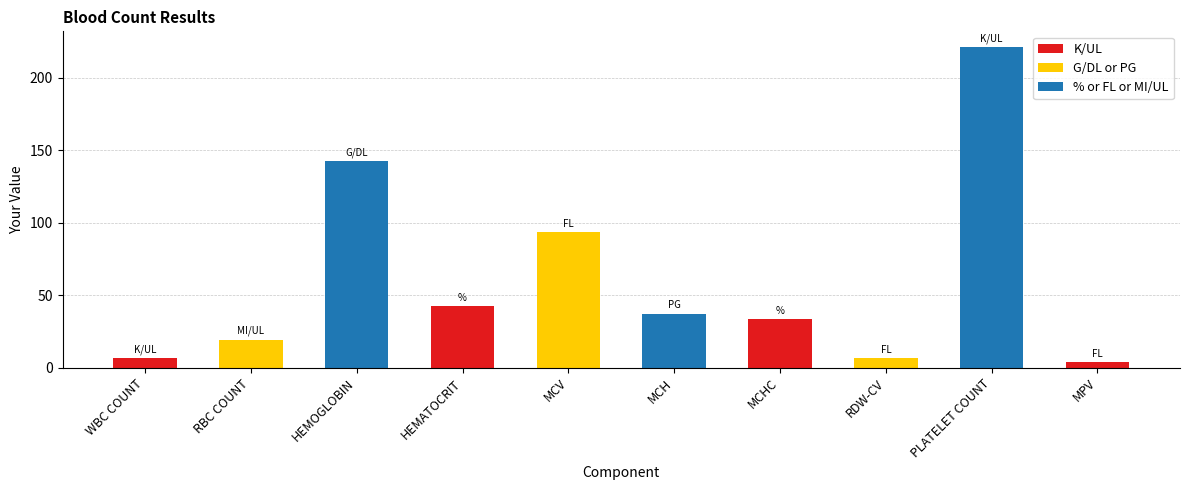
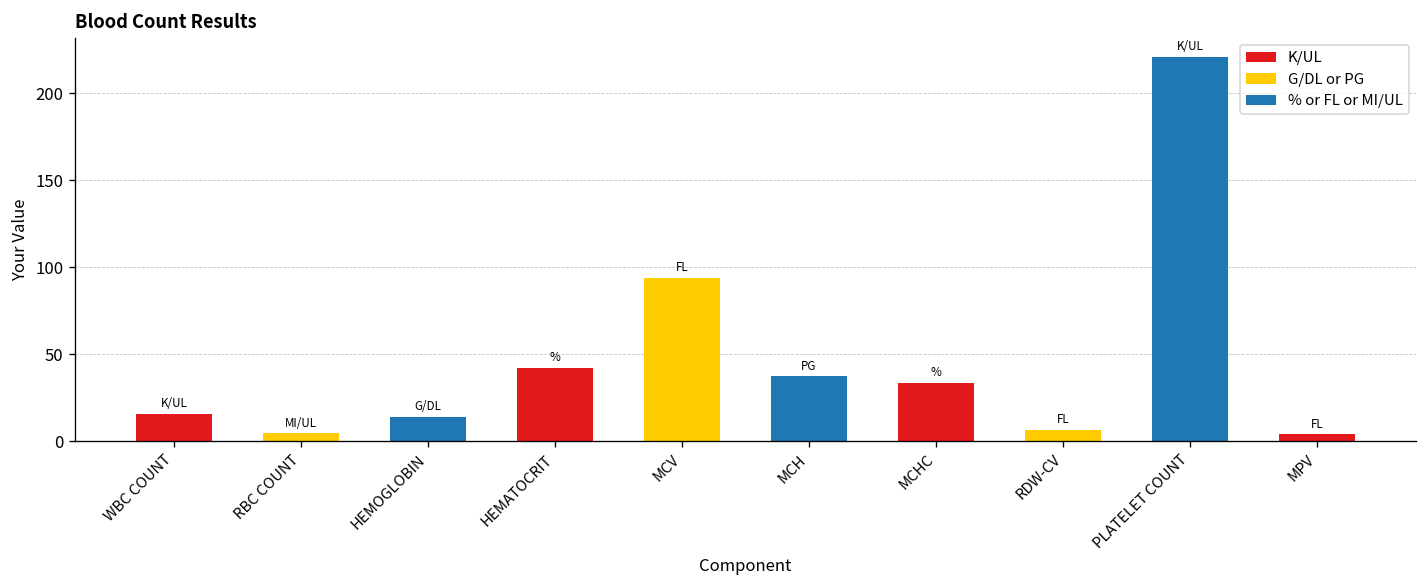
WBC COUNT: 7 -> 16
RBC COUNT: 19 -> 5
HEMOGLOBIN: 142 -> 14
